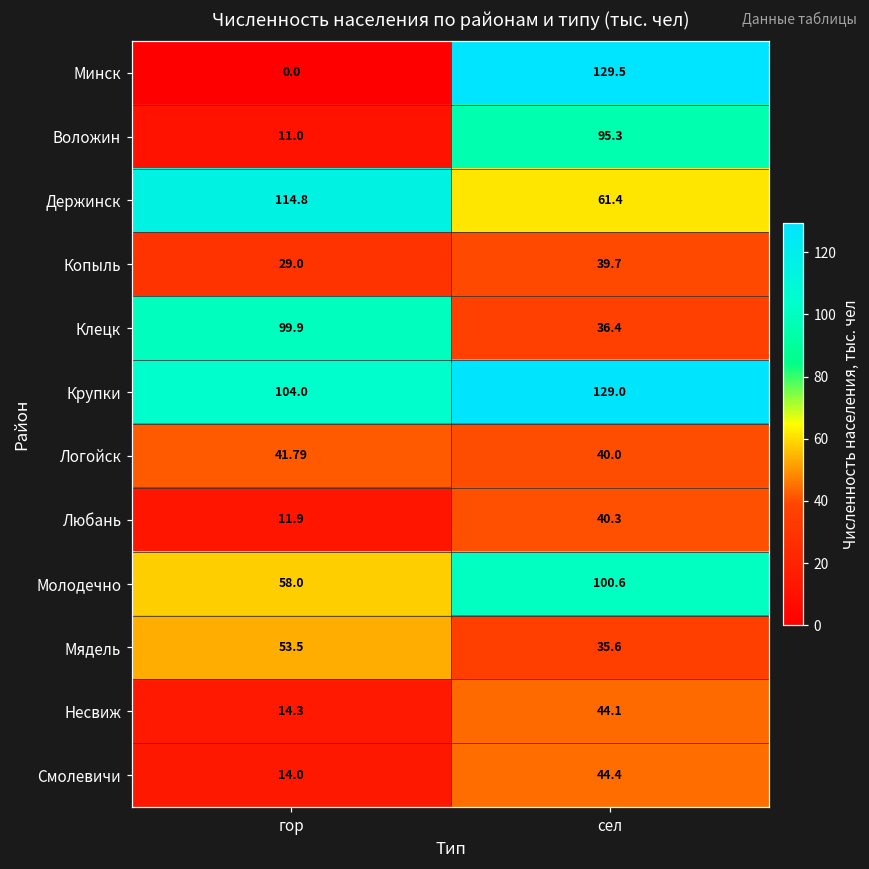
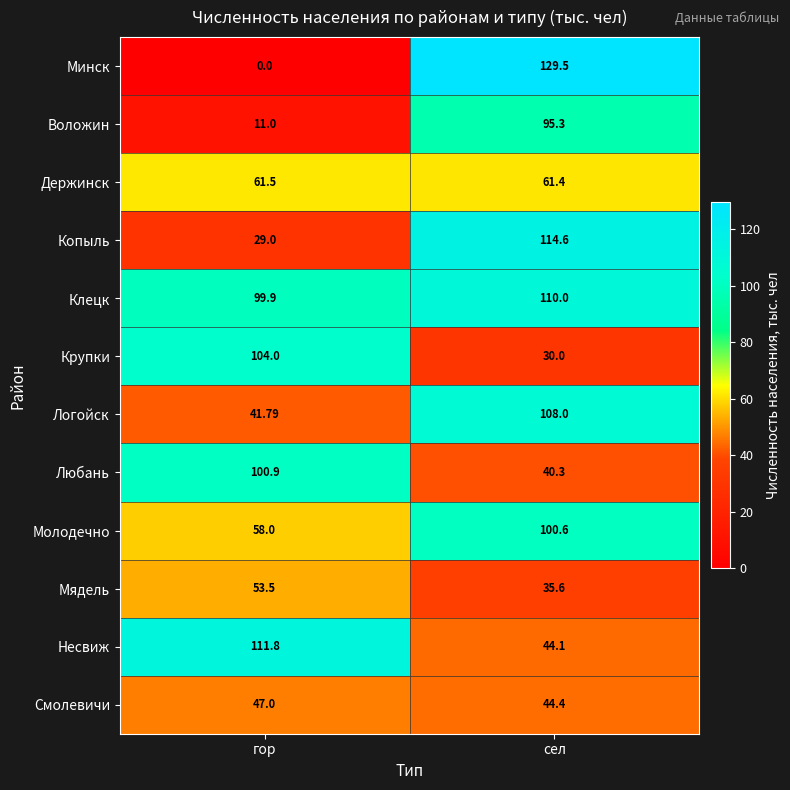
Держинск, гор: 114.8 -> 61.5
Копыль, сел: 39.7 -> 114.6
Клецк, сел: 36.4 -> 110.0
Крупки, сел: 129.0 -> 30.0
Логойск, сел: 40.0 -> 108.0
Любань, гор: 11.9 -> 100.9
Несвиж, гор: 14.3 -> 111.8
Смолевичи, гор: 14.0 -> 47.0
